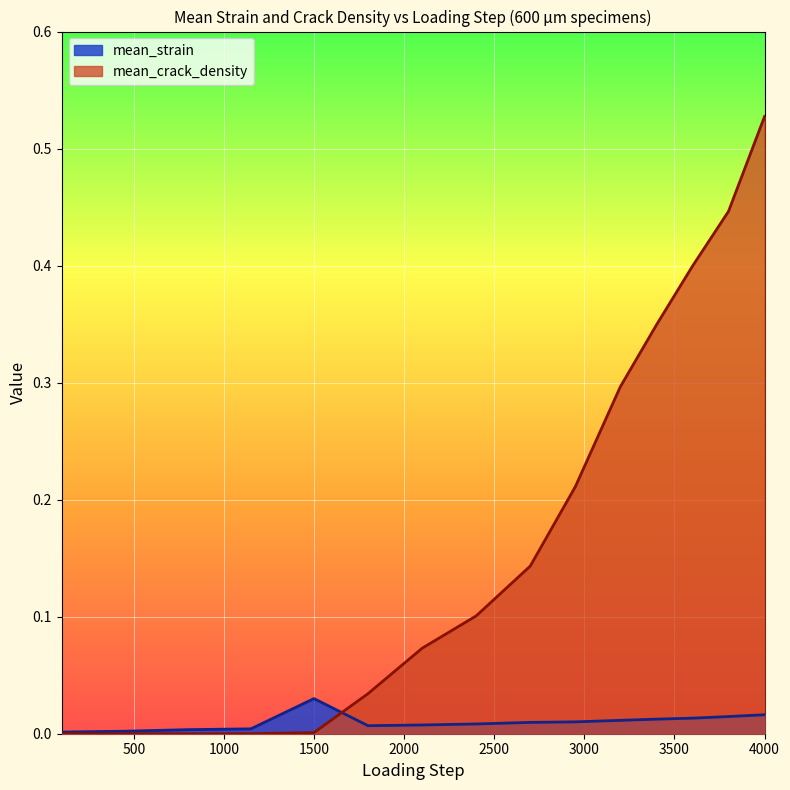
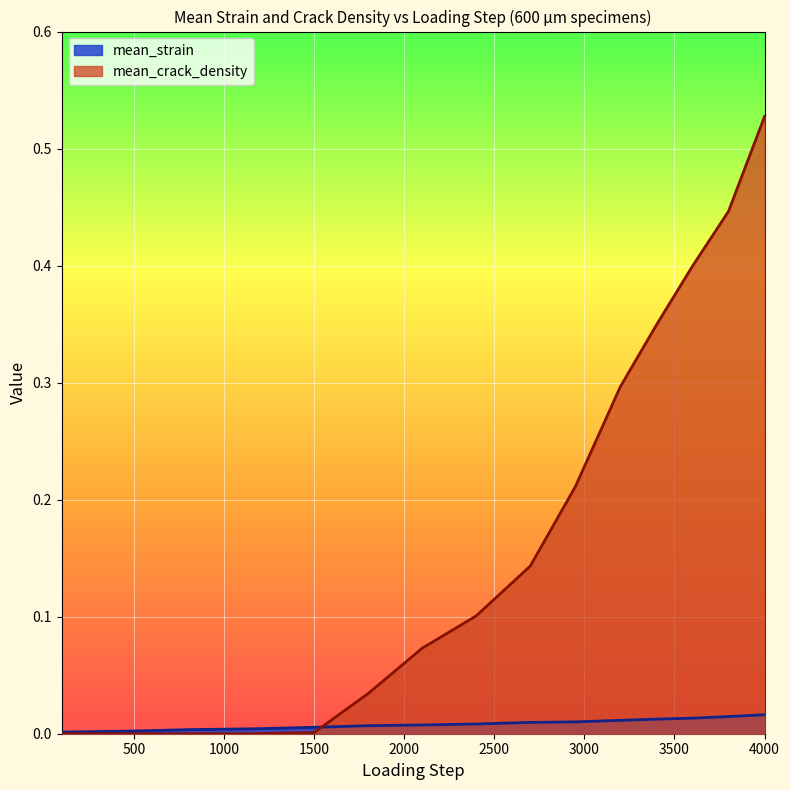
mean_strain, 1500: 0.030 -> 0.005
